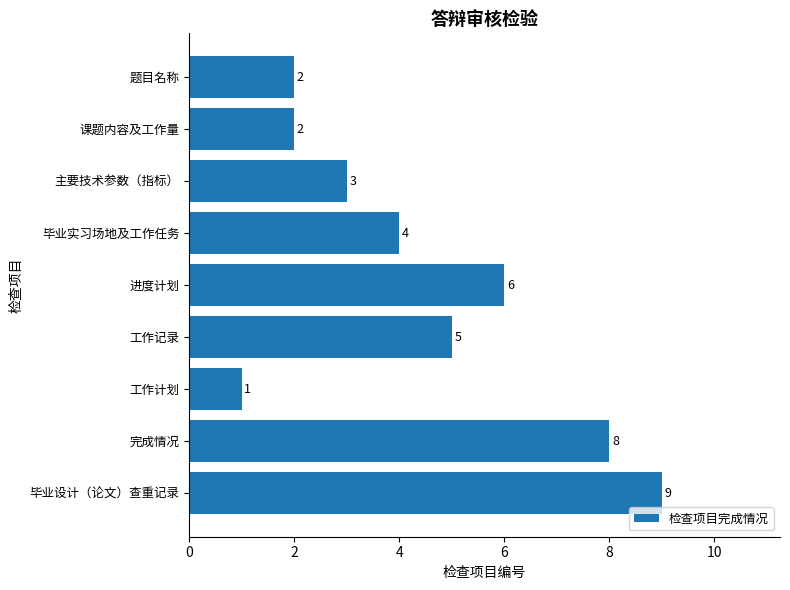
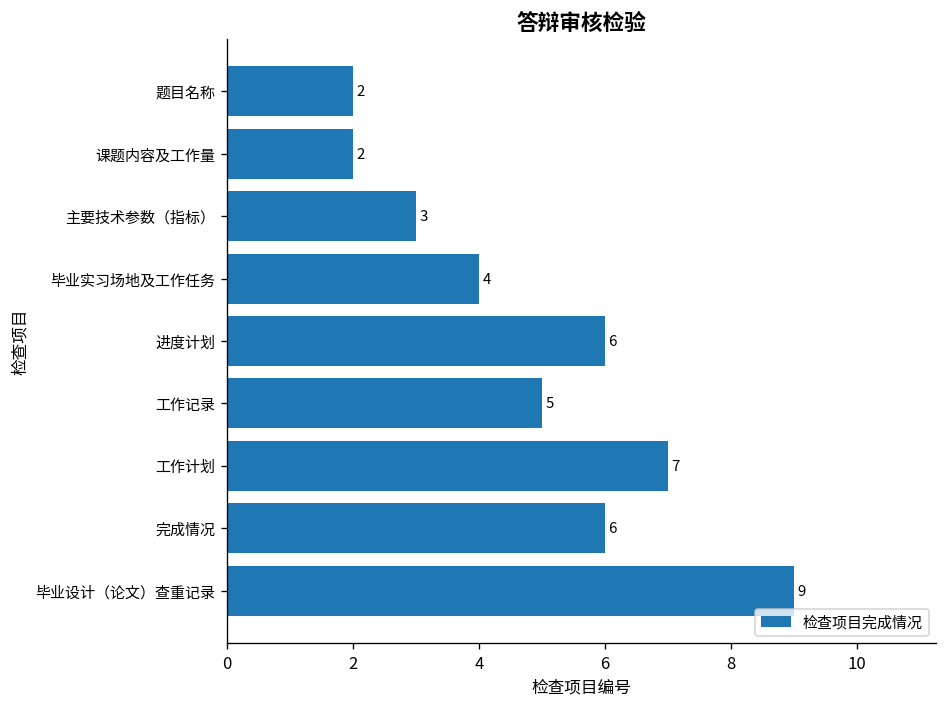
工作计划: 1 -> 7
完成情况: 8 -> 6
